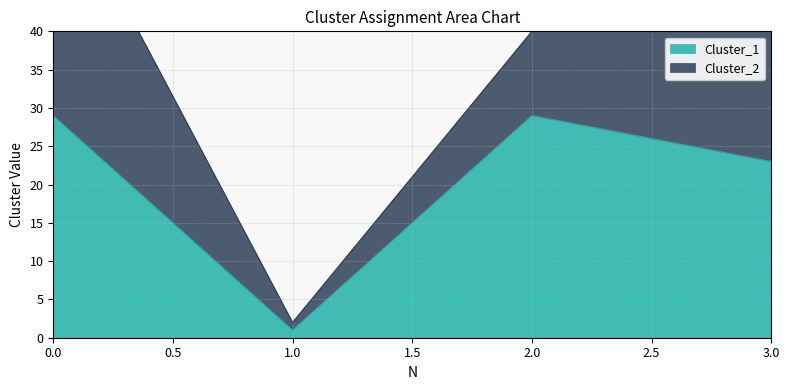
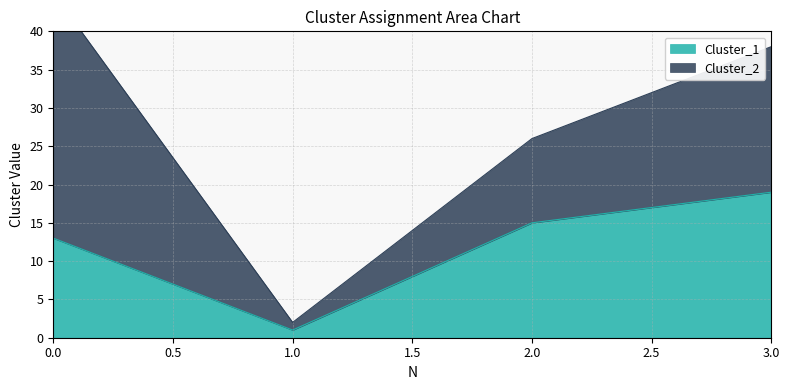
Cluster_1, 0.0: 29 -> 13
Cluster_1, 2.0: 29 -> 15
Cluster_1, 3.0: 23 -> 19
